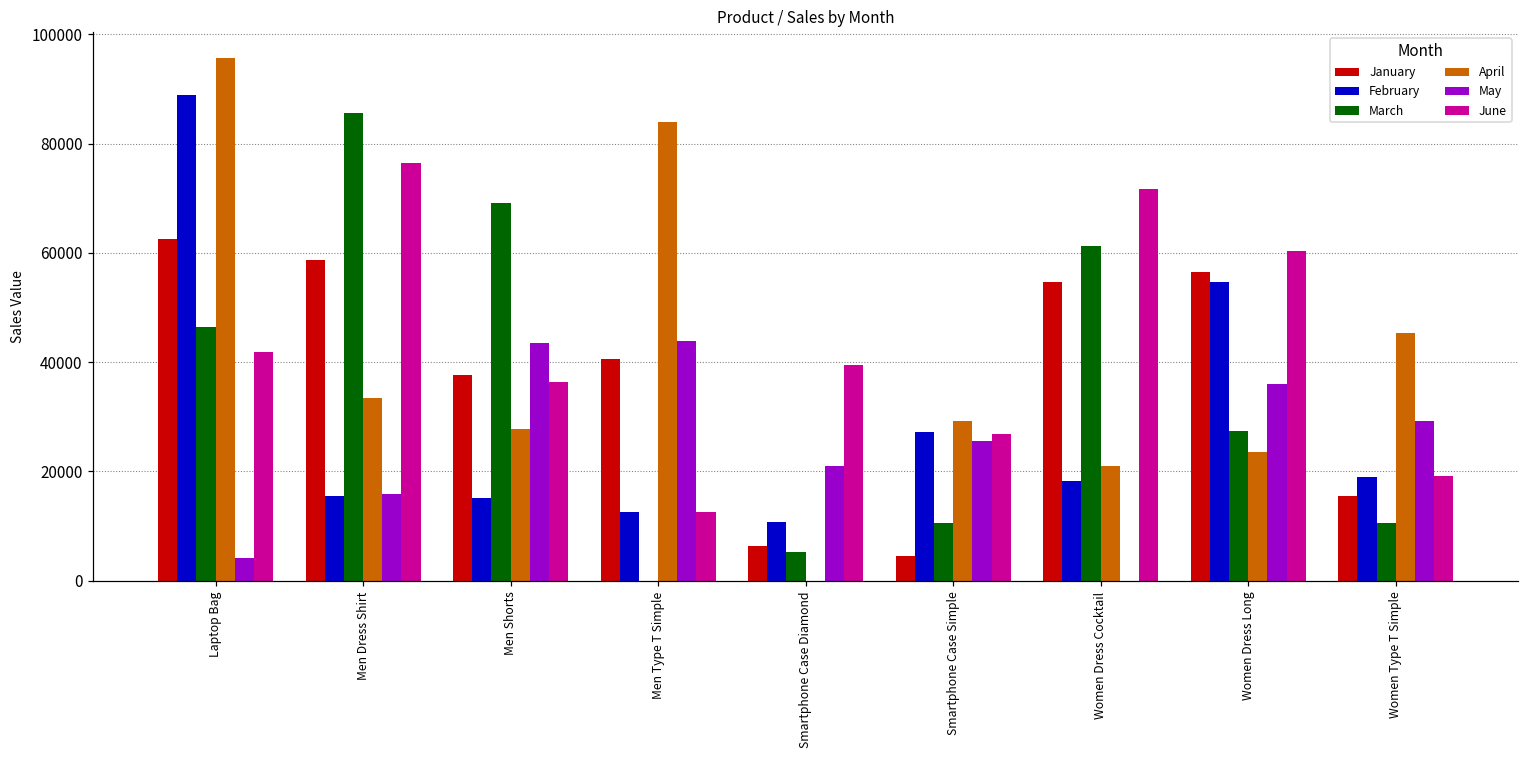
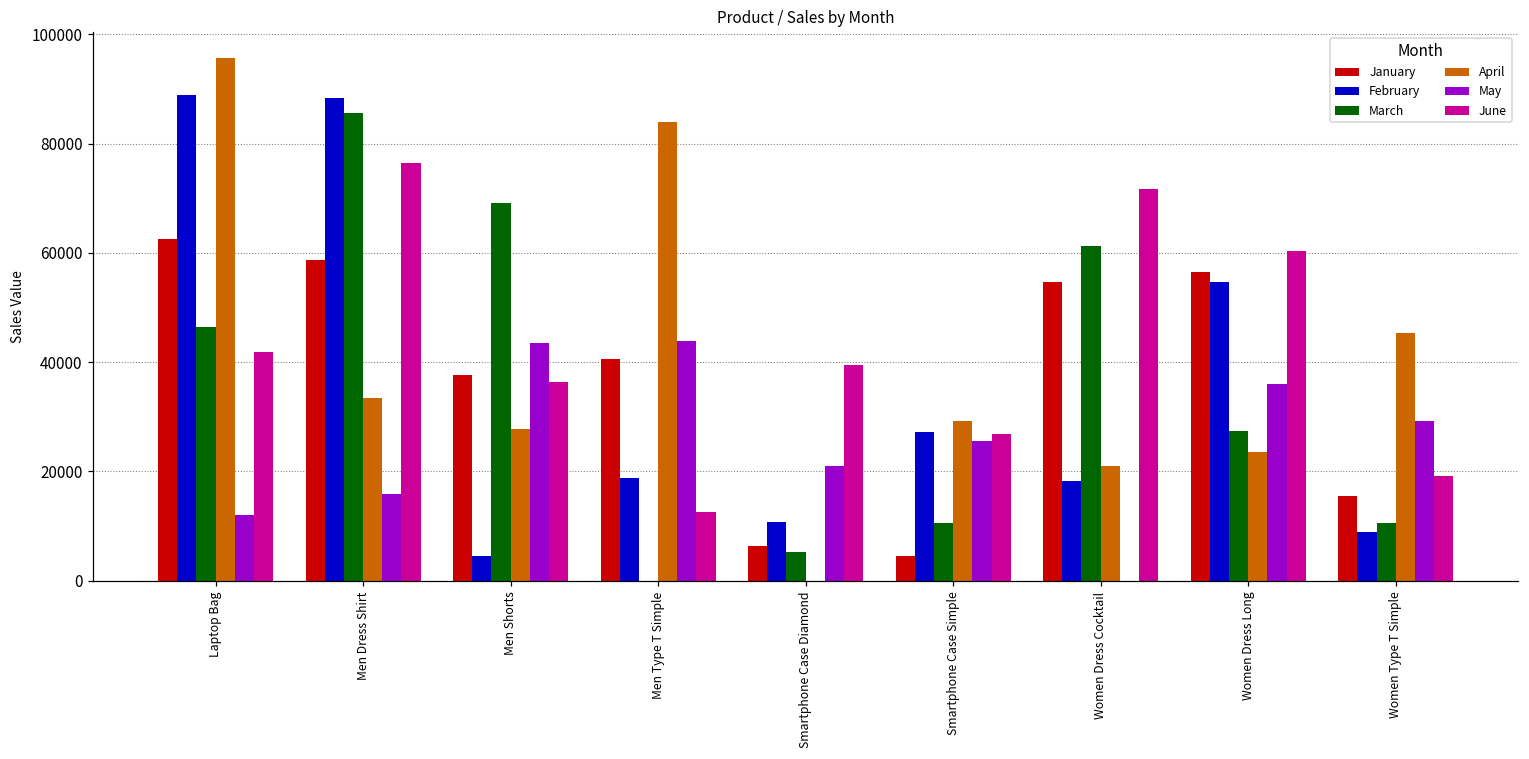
May, Laptop Bag: 4000 -> 12000
February, Men Dress Shirt: 16000 -> 88000
February, Men Shorts: 15000 -> 4000
February, Men Type T Simple: 13000 -> 19000
February, Women Type T Simple: 19000 -> 9000
